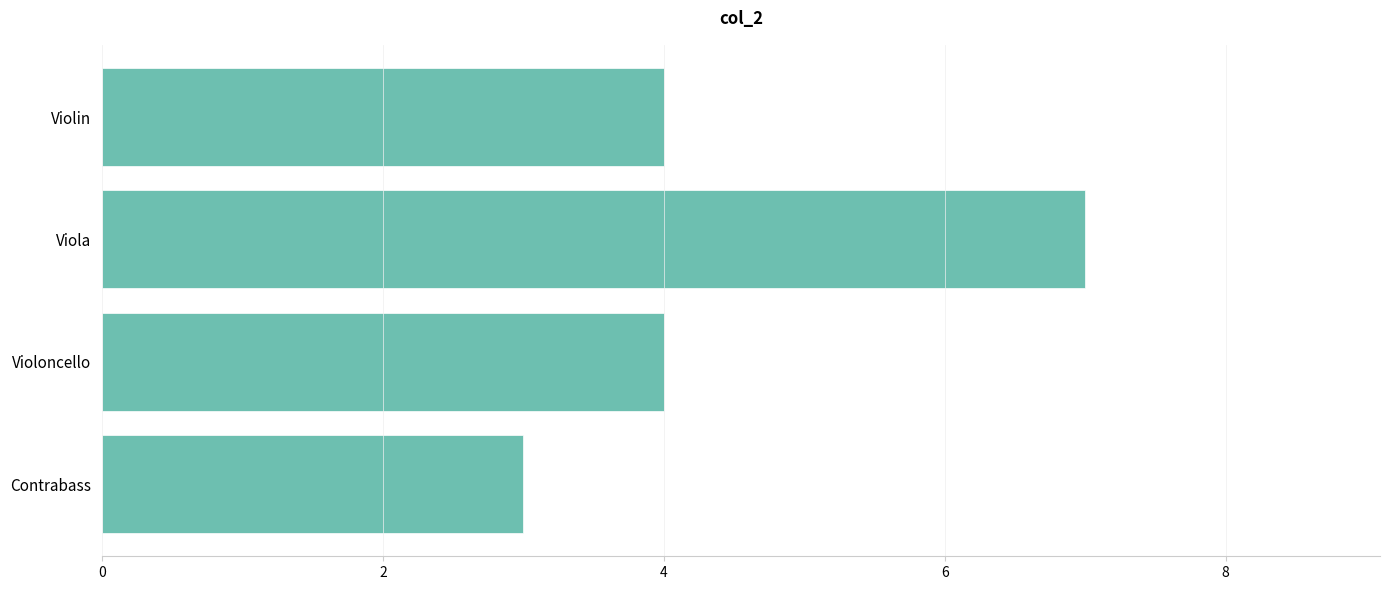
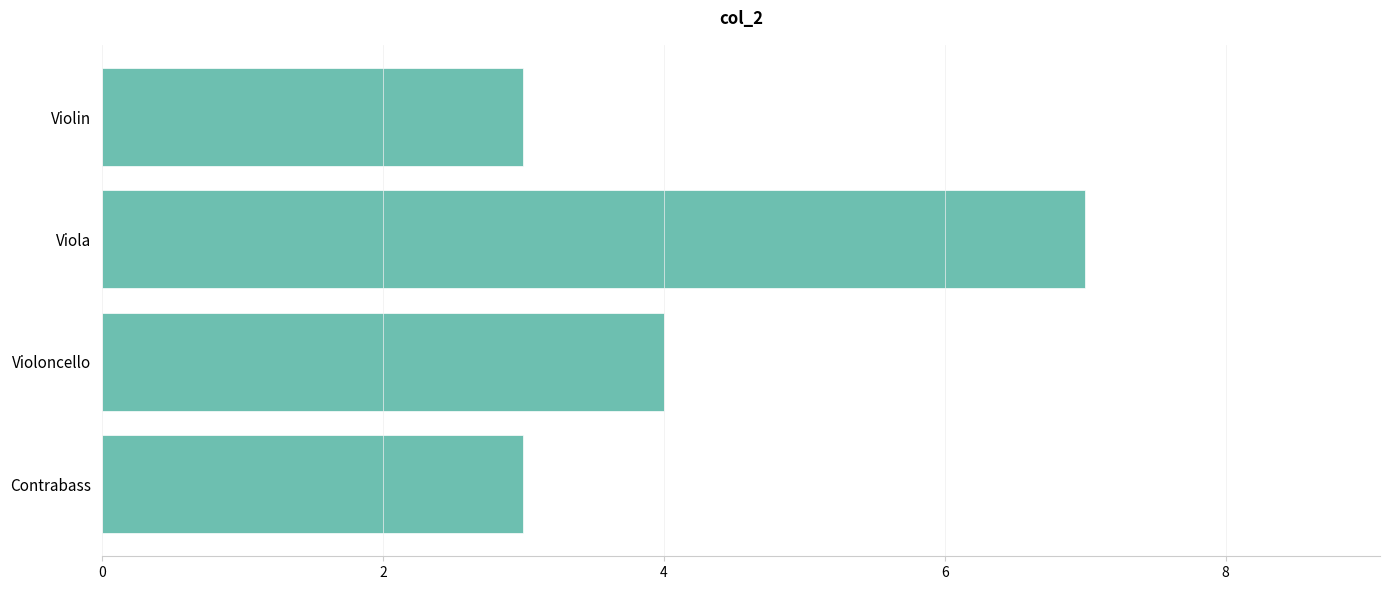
Violin: 4 -> 3
